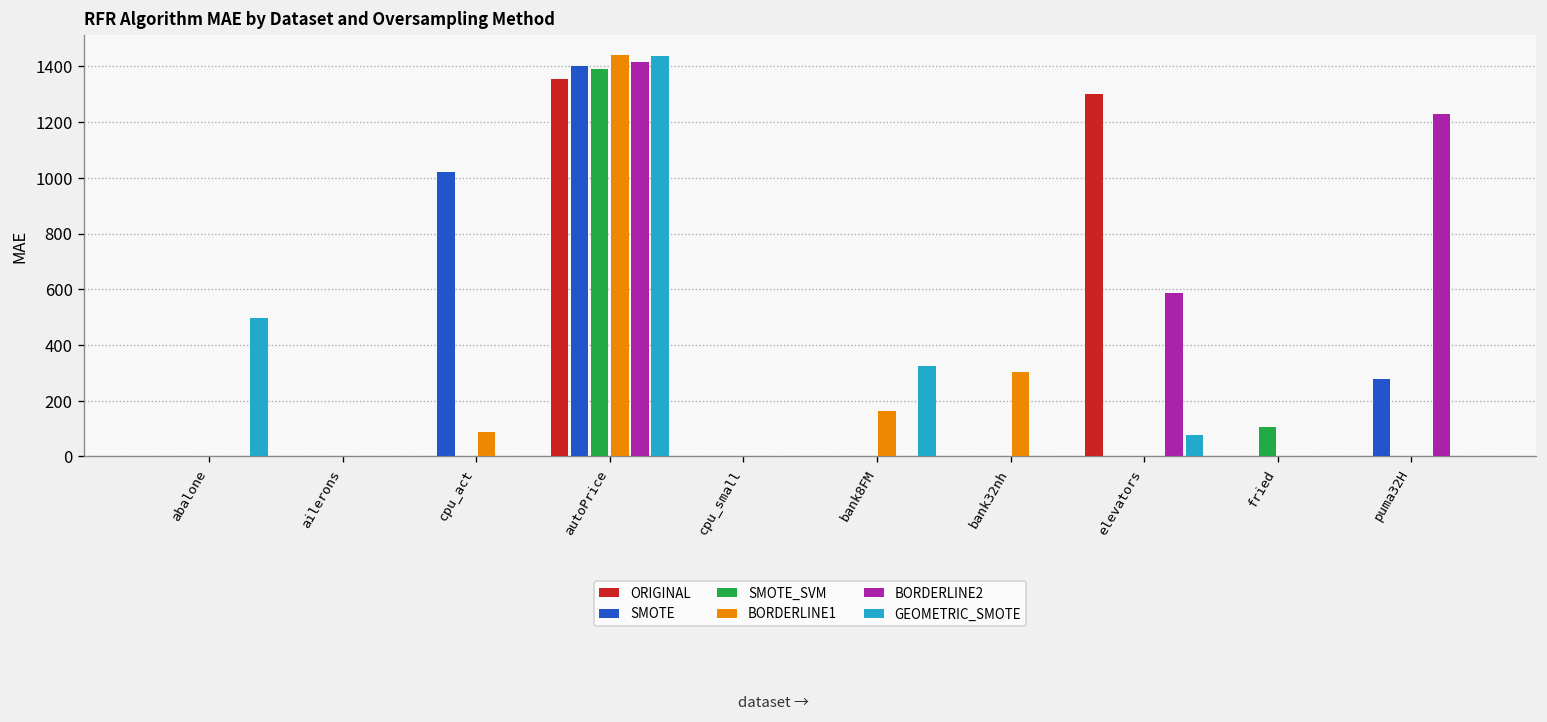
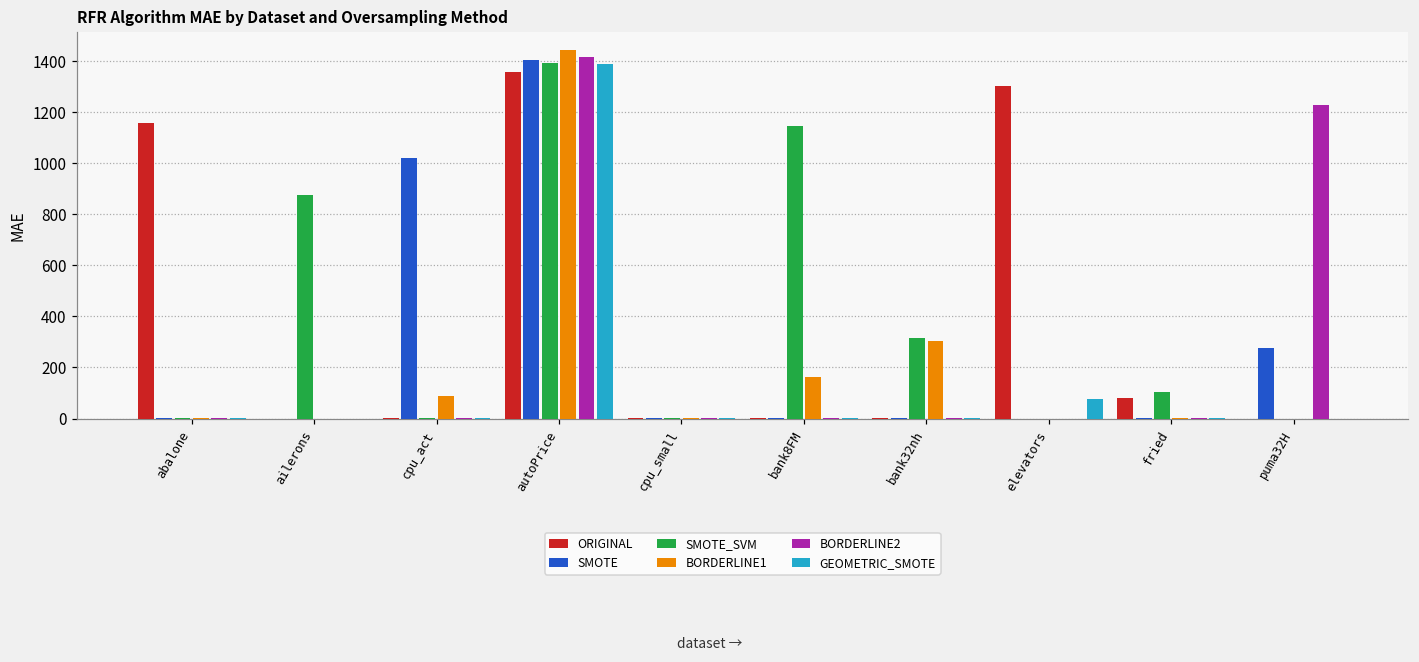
ORIGINAL, abalone: 0 -> 1160
GEOMETRIC_SMOTE, abalone: 500 -> 0
SMOTE_SVM, ailerons: 0 -> 870
GEOMETRIC_SMOTE, autoPrice: 1440 -> 1390
SMOTE_SVM, bank8FM: 0 -> 1140
GEOMETRIC_SMOTE, bank8FM: 320 -> 0
SMOTE_SVM, bank32nh: 0 -> 320
BORDERLINE2, elevators: 590 -> 0
ORIGINAL, fried: 0 -> 80
